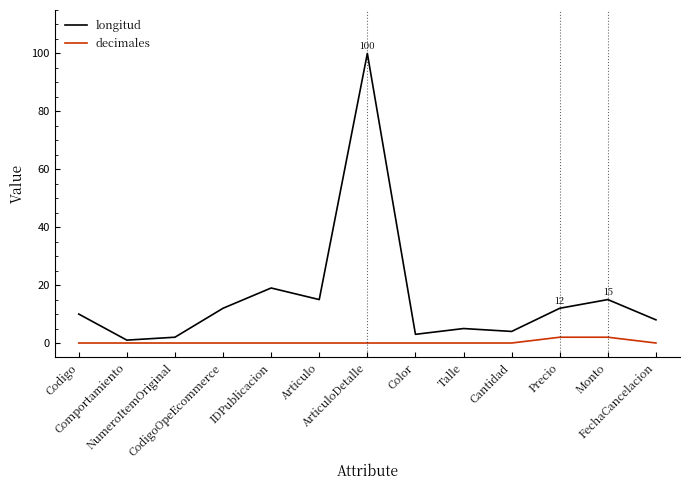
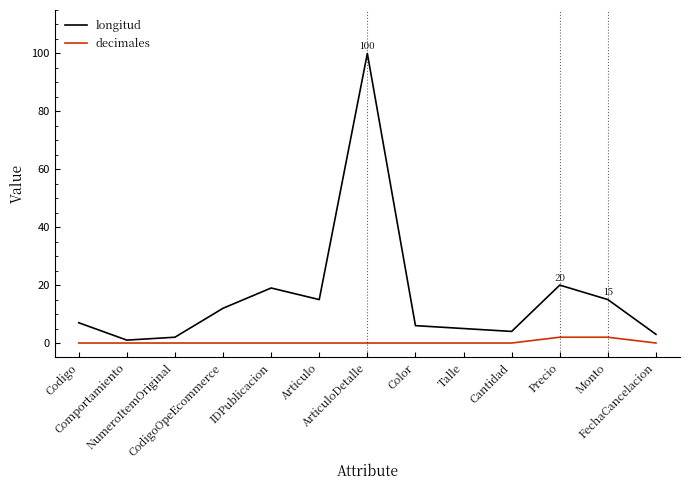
longitud, Codigo: 10 -> 7
longitud, Color: 3 -> 6
longitud, Precio: 12 -> 20
longitud, FechaCancelacion: 8 -> 3
